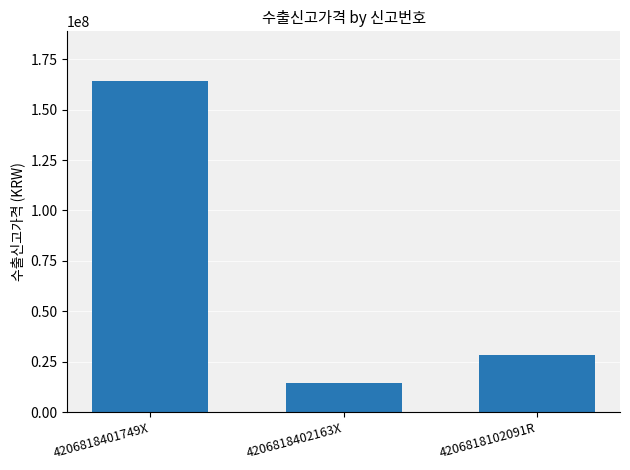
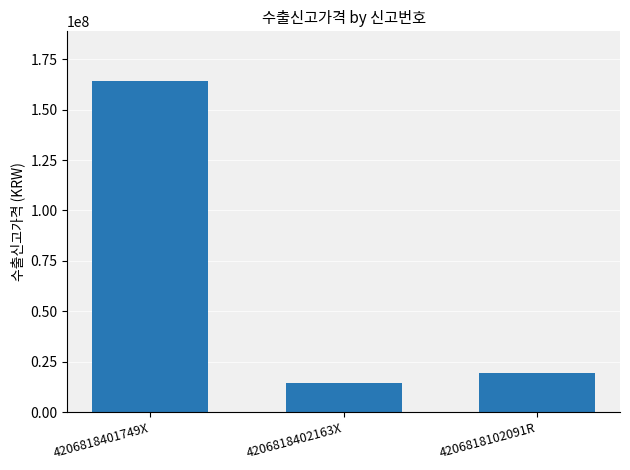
4206818102091R: 29000000 -> 19000000
